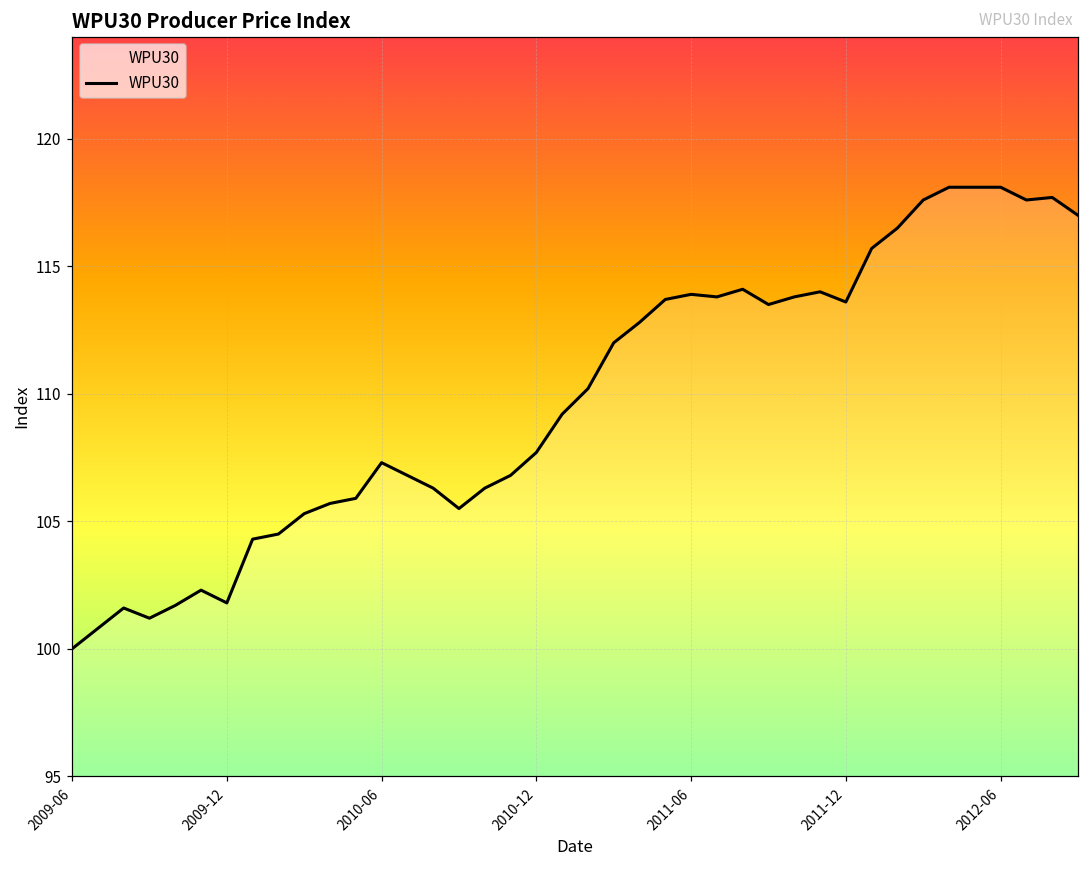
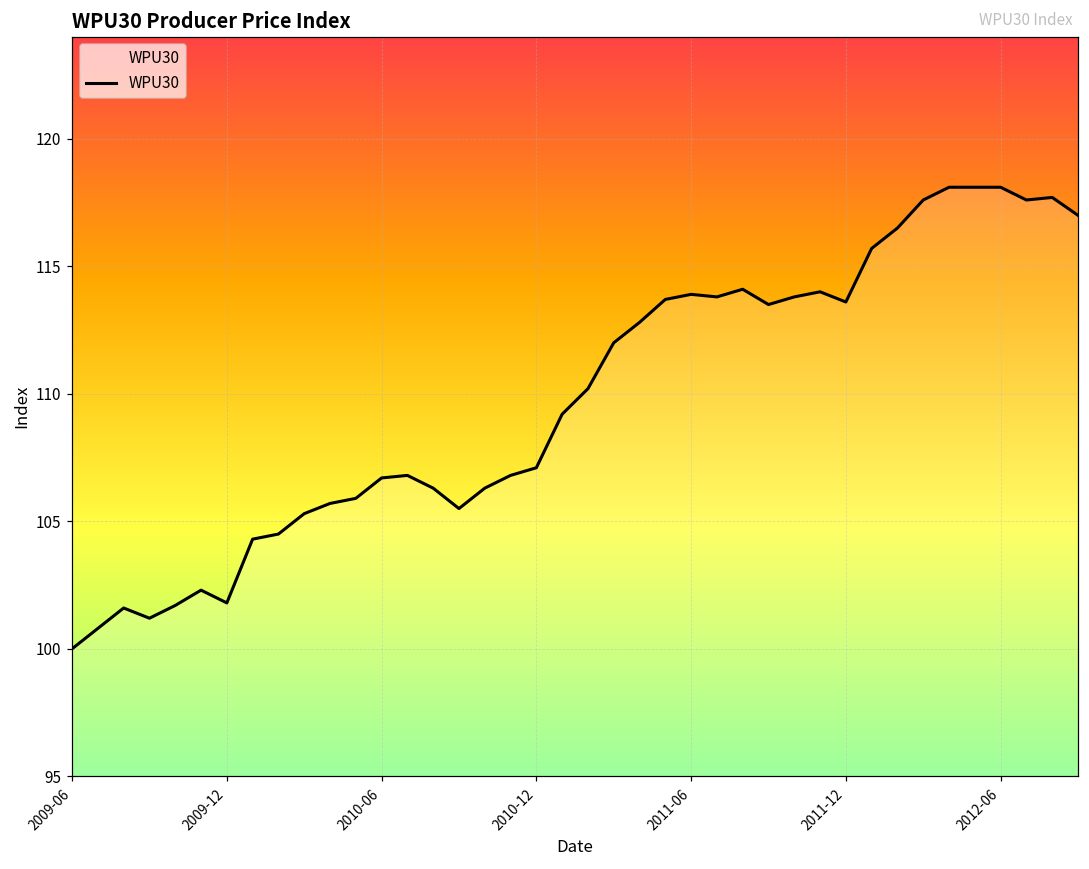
2010-06: 107.3 -> 106.7
2010-12: 107.7 -> 107.1
